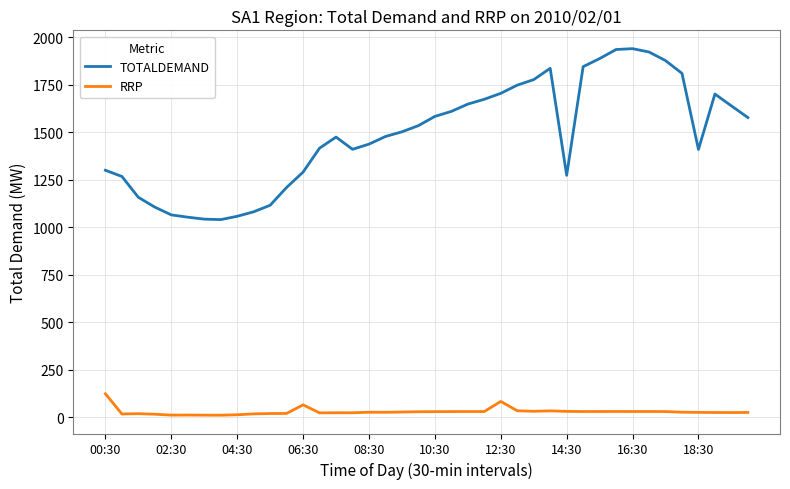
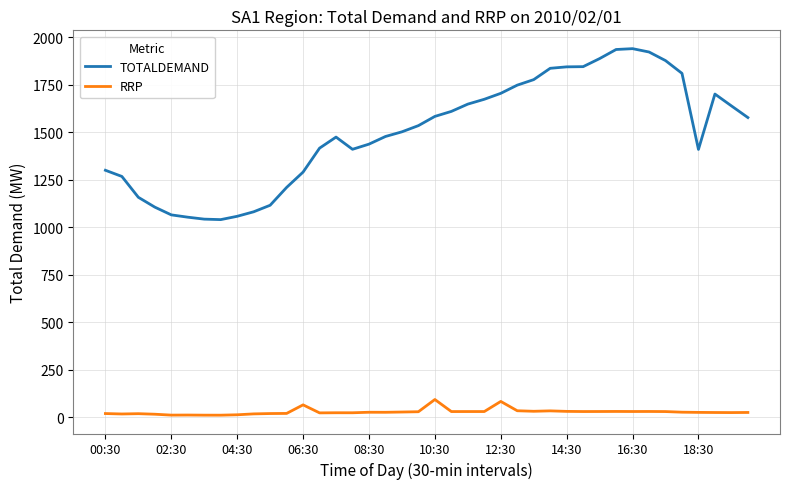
RRP, 00:30: 120 -> 20
RRP, 10:30: 30 -> 90
TOTALDEMAND, 14:30: 1270 -> 1840
